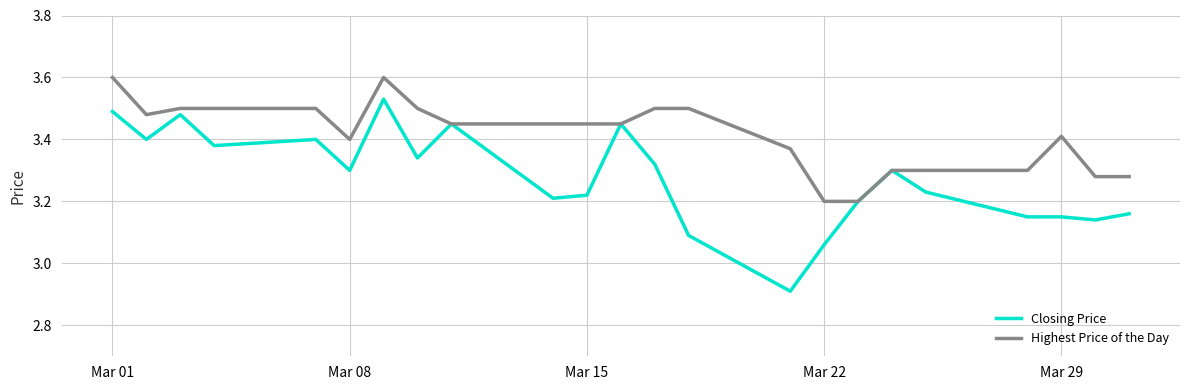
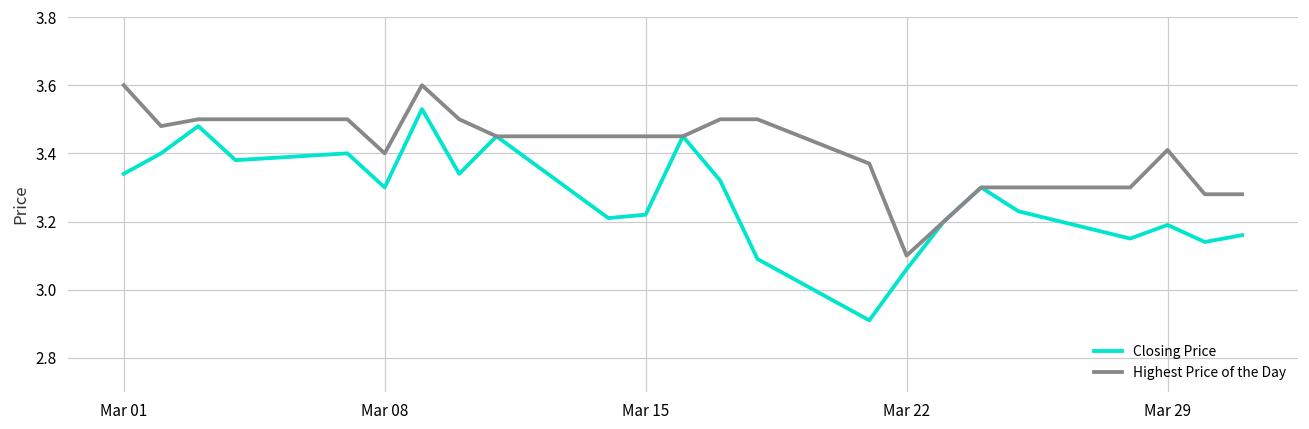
Closing Price, Mar 01: 3.49 -> 3.34
Highest Price of the Day, Mar 22: 3.2 -> 3.1
Closing Price, Mar 29: 3.15 -> 3.19
